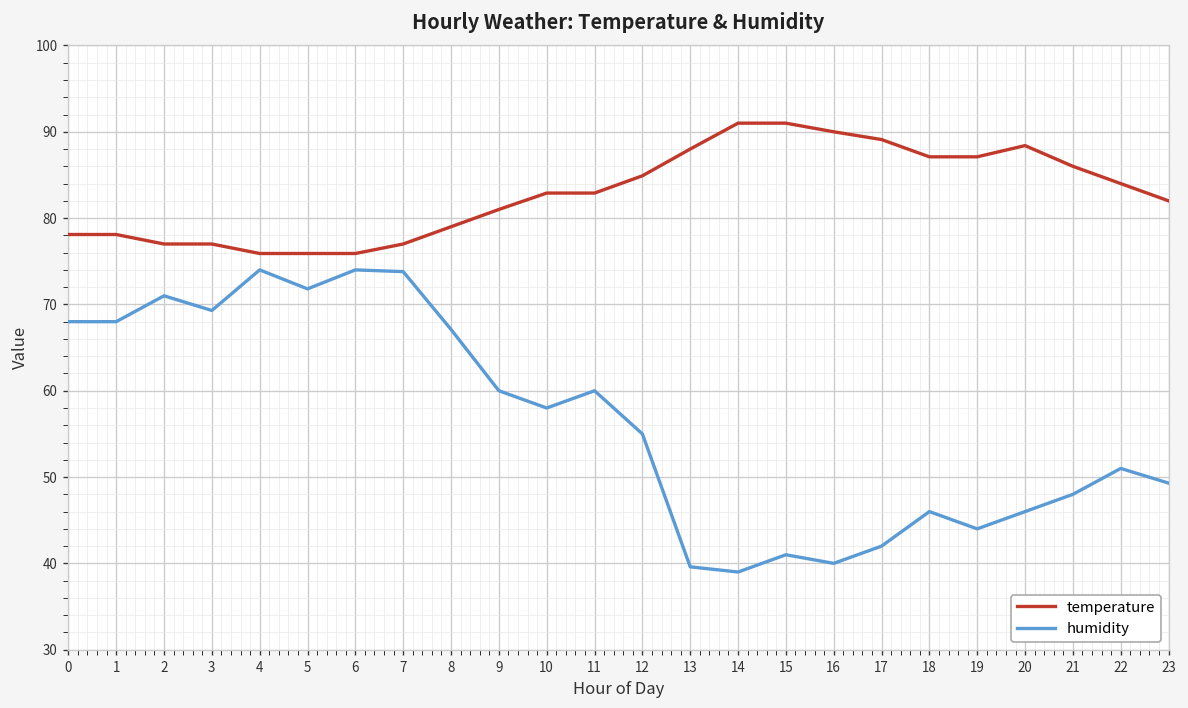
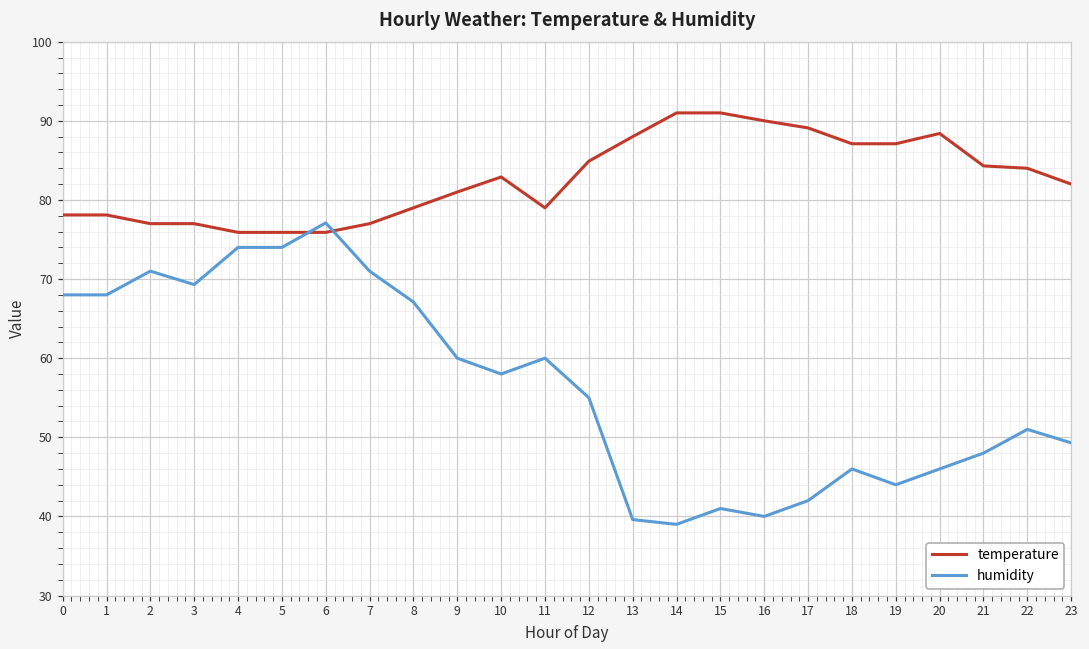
humidity, 5: 72 -> 74
humidity, 6: 74 -> 77
humidity, 7: 74 -> 71
temperature, 11: 83 -> 79
temperature, 21: 86 -> 84
